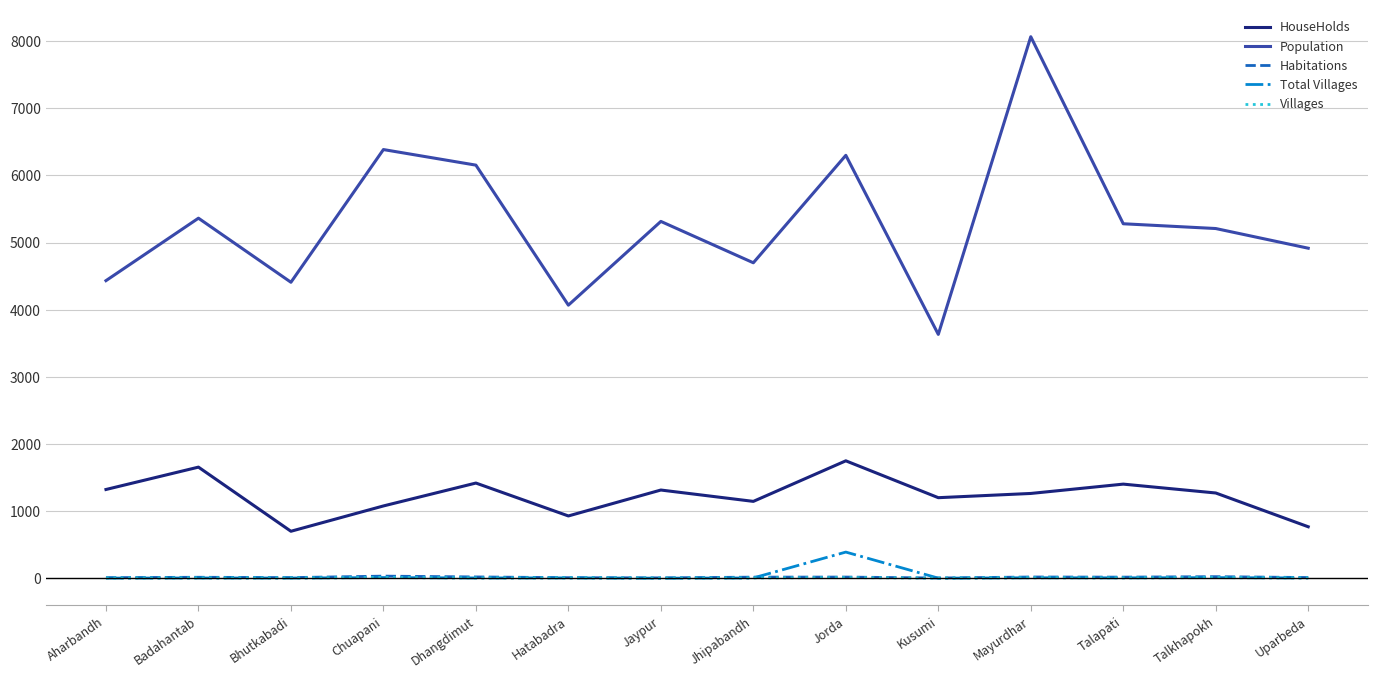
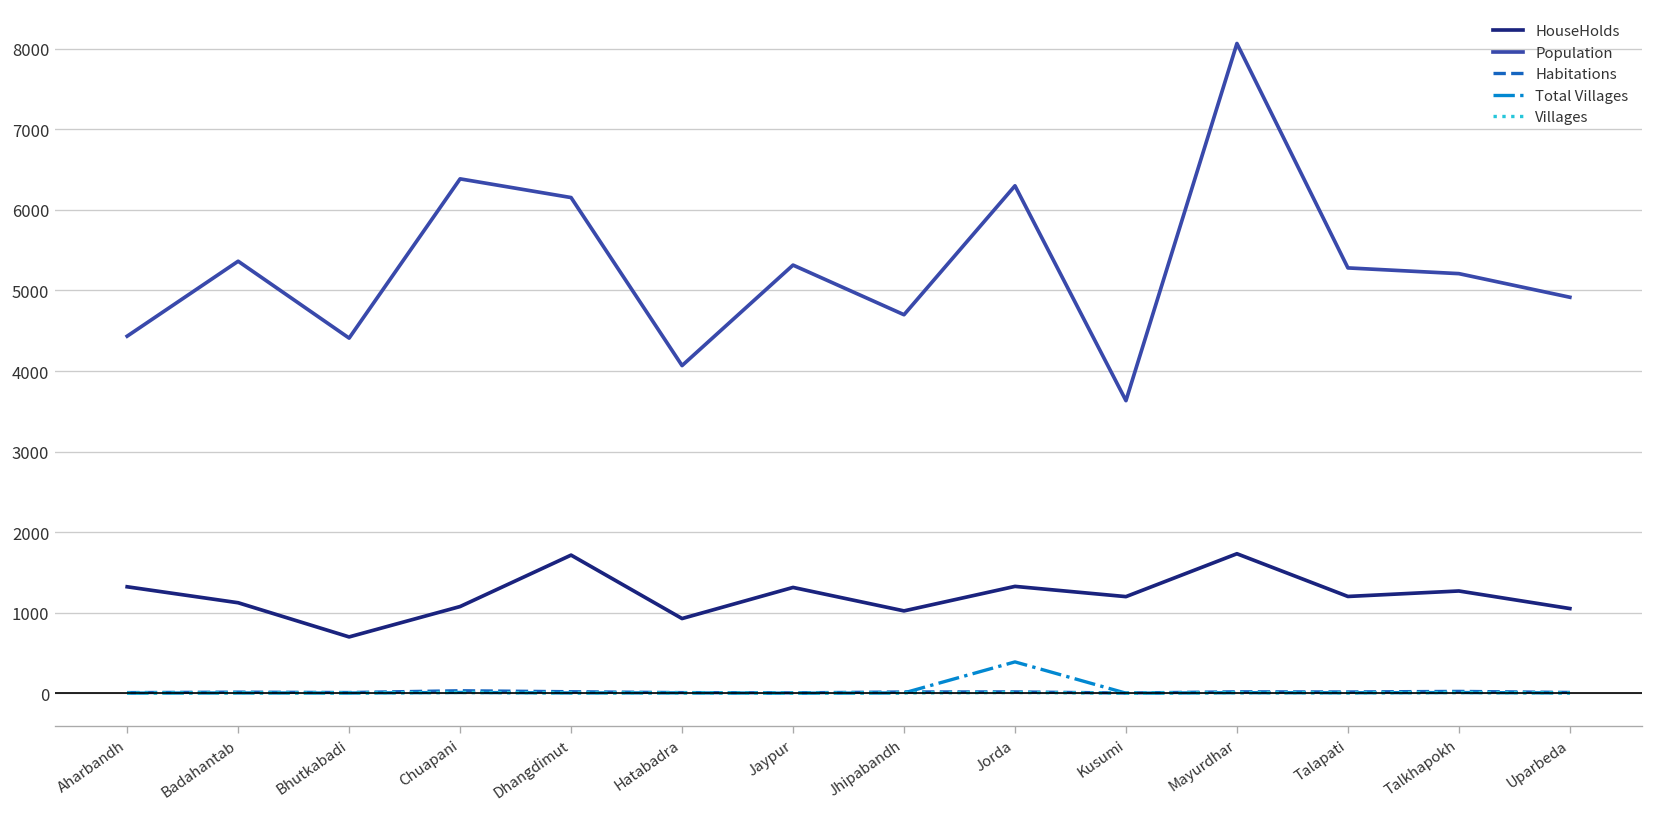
HouseHolds, Badahantab: 1700 -> 1100
HouseHolds, Dhangdimut: 1400 -> 1700
HouseHolds, Jhipabandh: 1100 -> 1000
HouseHolds, Jorda: 1800 -> 1300
HouseHolds, Mayurdhar: 1300 -> 1700
HouseHolds, Talapati: 1400 -> 1200
HouseHolds, Uparbeda: 800 -> 1100
